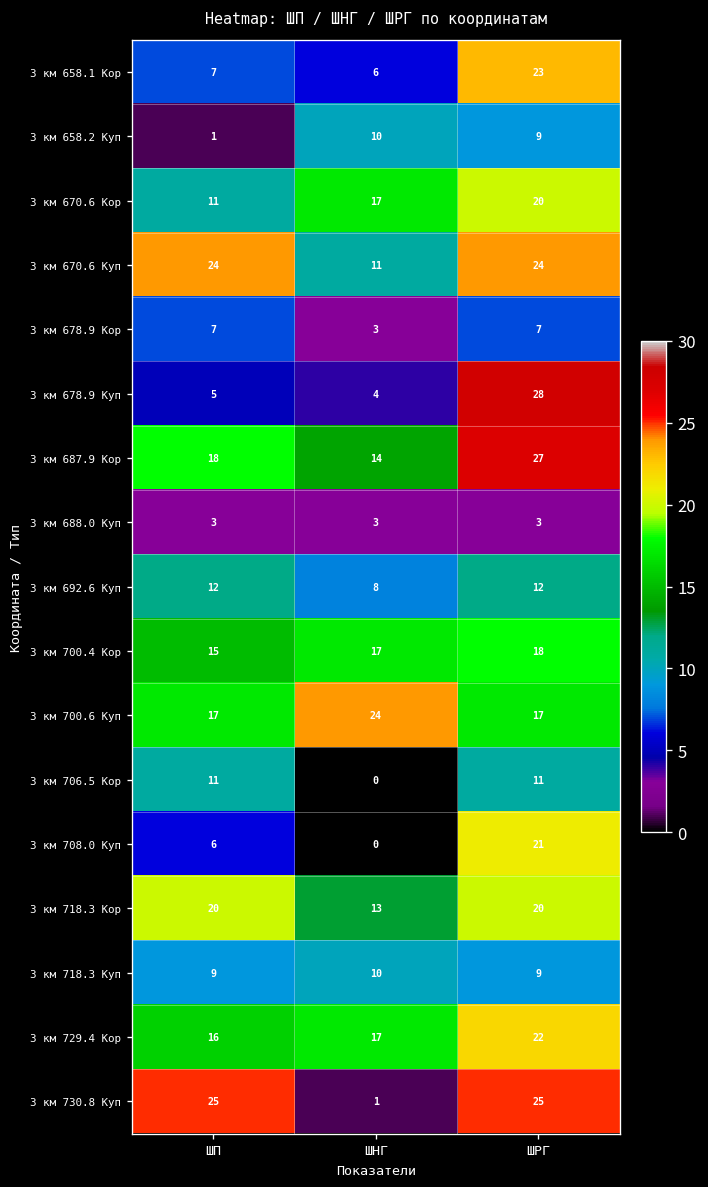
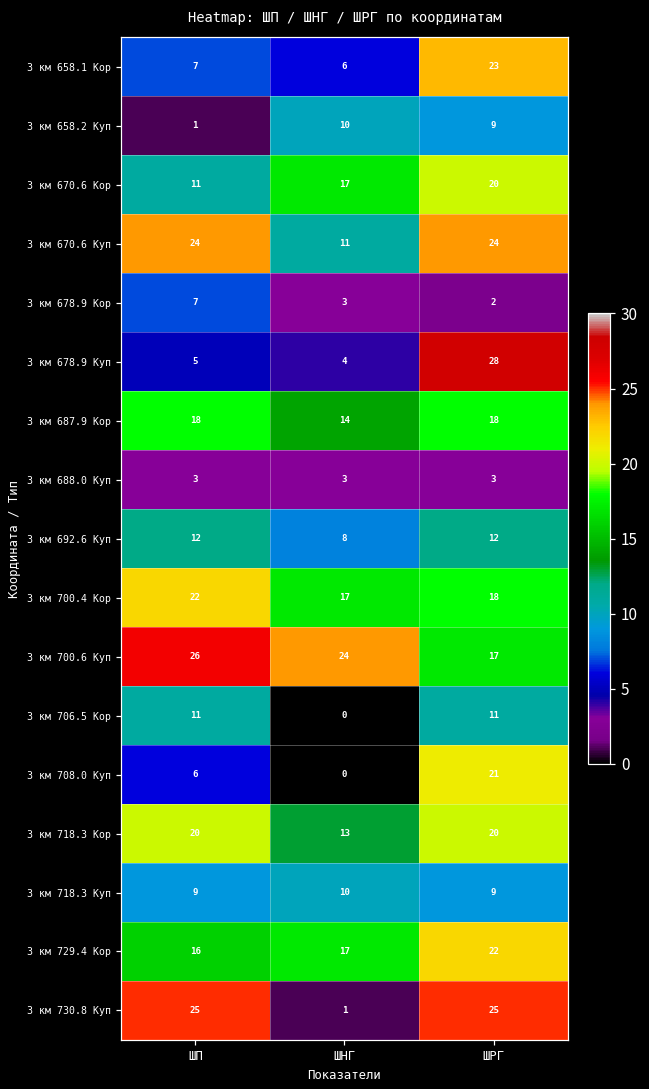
3 км 678.9 Кор, ШРГ: 7 -> 2
3 км 687.9 Кор, ШРГ: 27 -> 18
3 км 700.4 Кор, ШП: 15 -> 22
3 км 700.6 Куп, ШП: 17 -> 26
